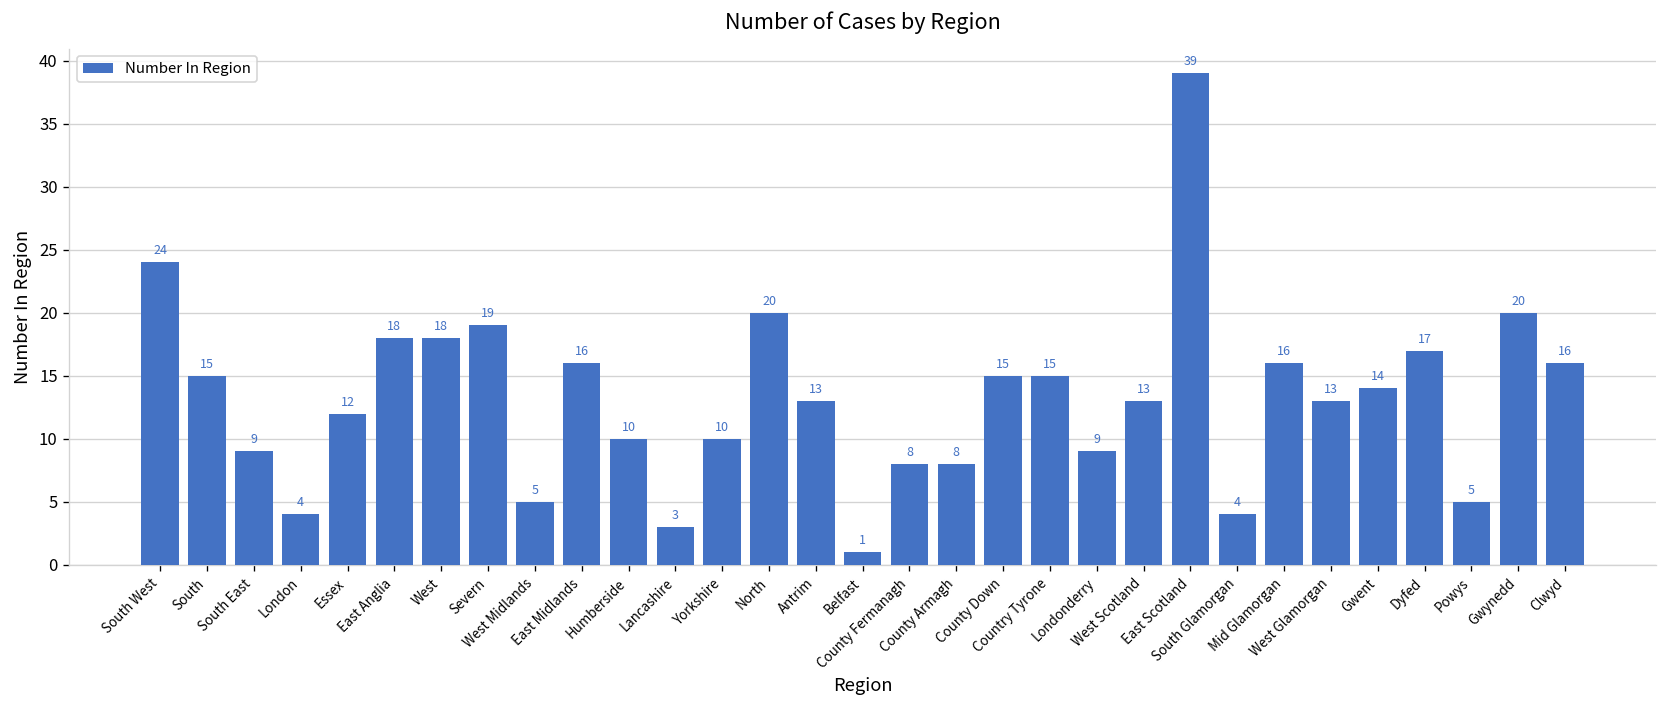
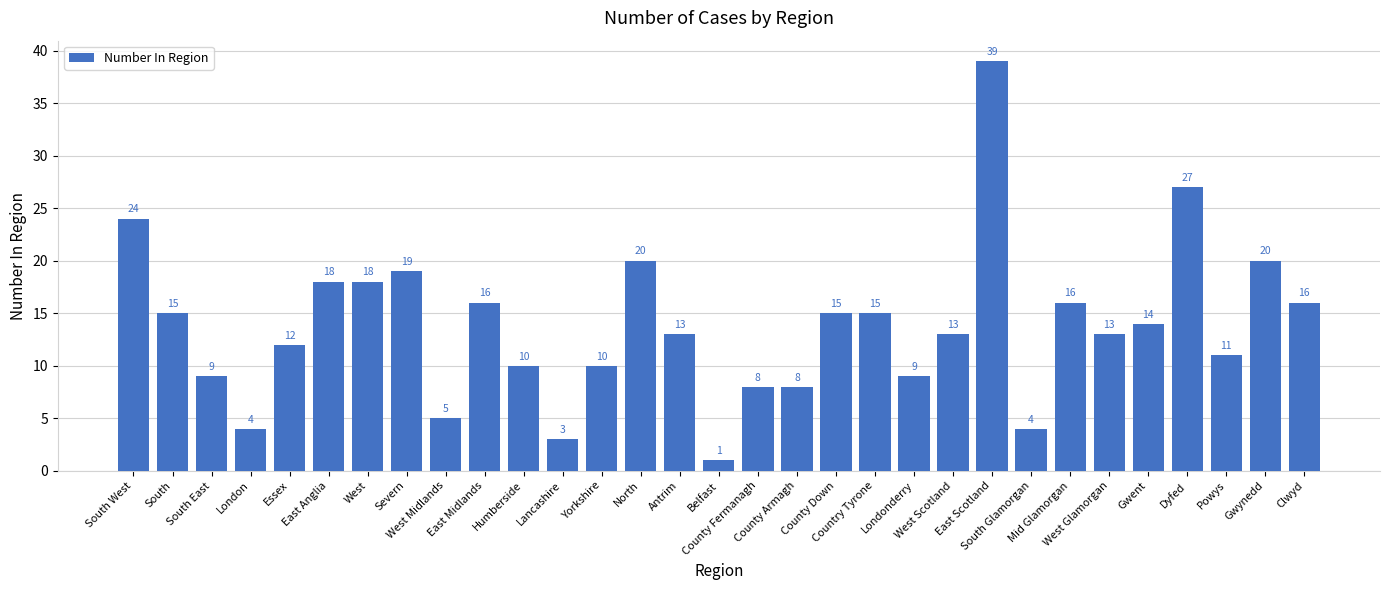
Dyfed: 17 -> 27
Powys: 5 -> 11
